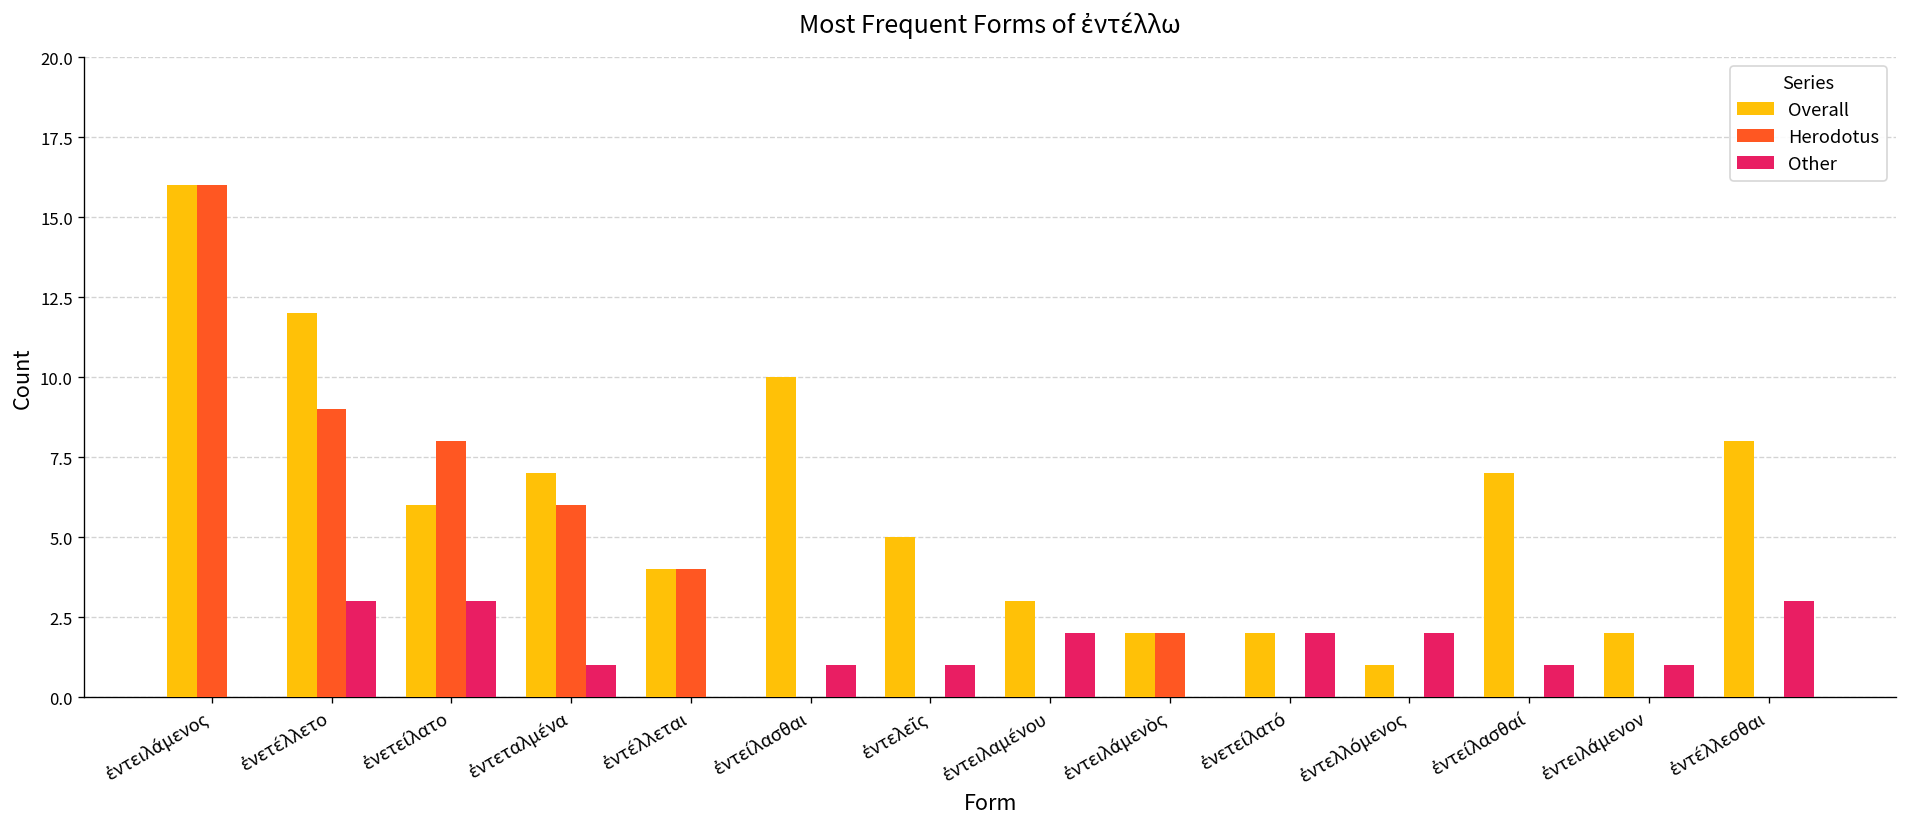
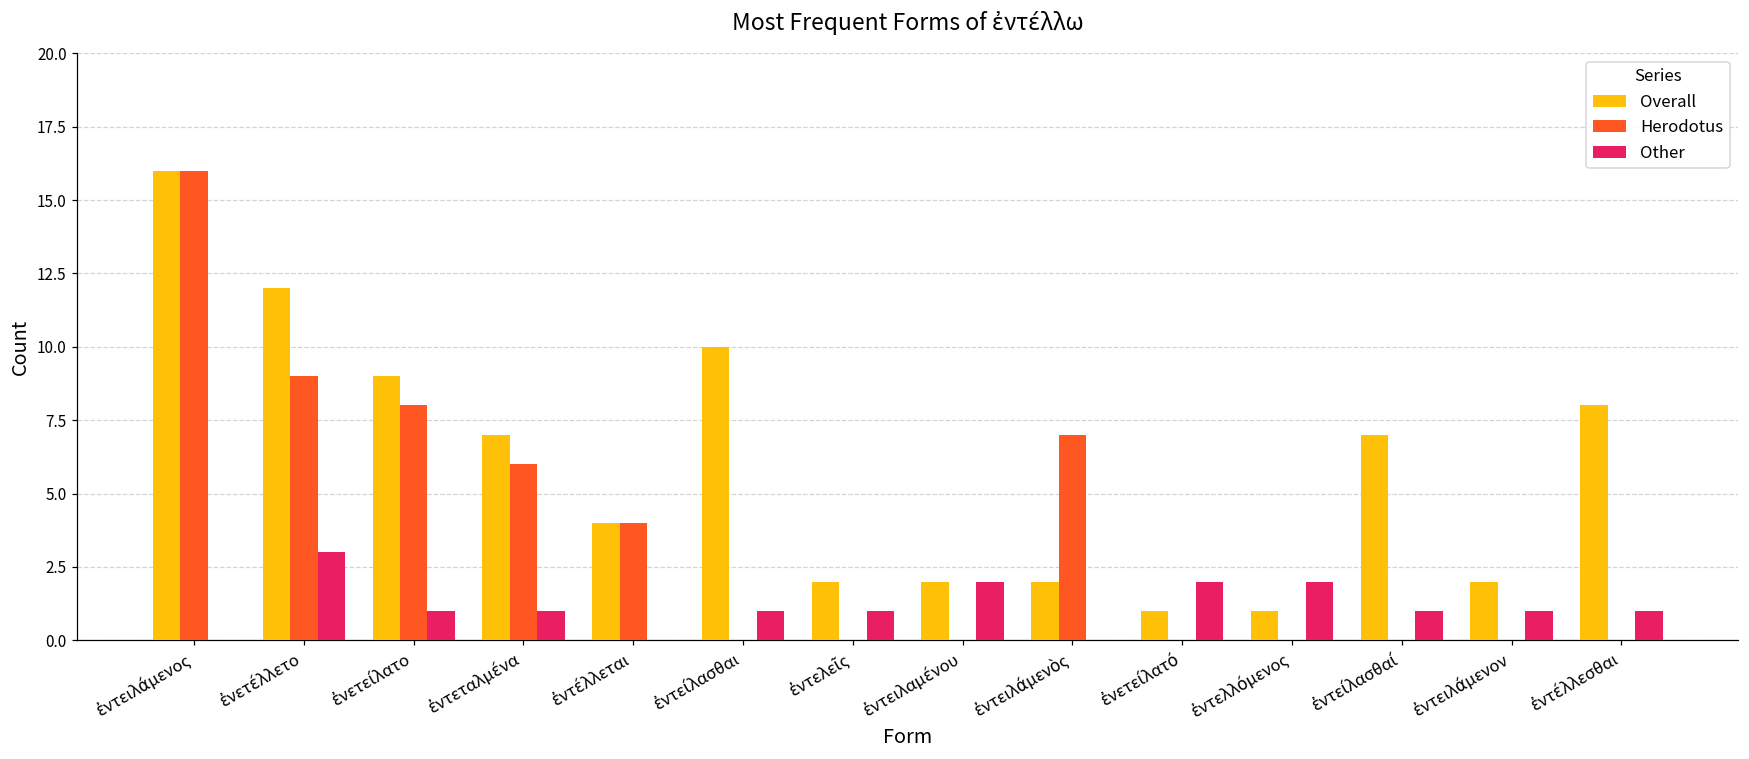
Overall, ἐνετείλατο: 6 -> 9
Other, ἐνετείλατο: 3 -> 1
Overall, ἐντελεῖς: 5 -> 2
Overall, ἐντειλαμένου: 3 -> 2
Herodotus, ἐντειλάμενὸς: 2 -> 7
Overall, ἐνετείλατό: 2 -> 1
Other, ἐντέλλεσθαι: 3 -> 1
